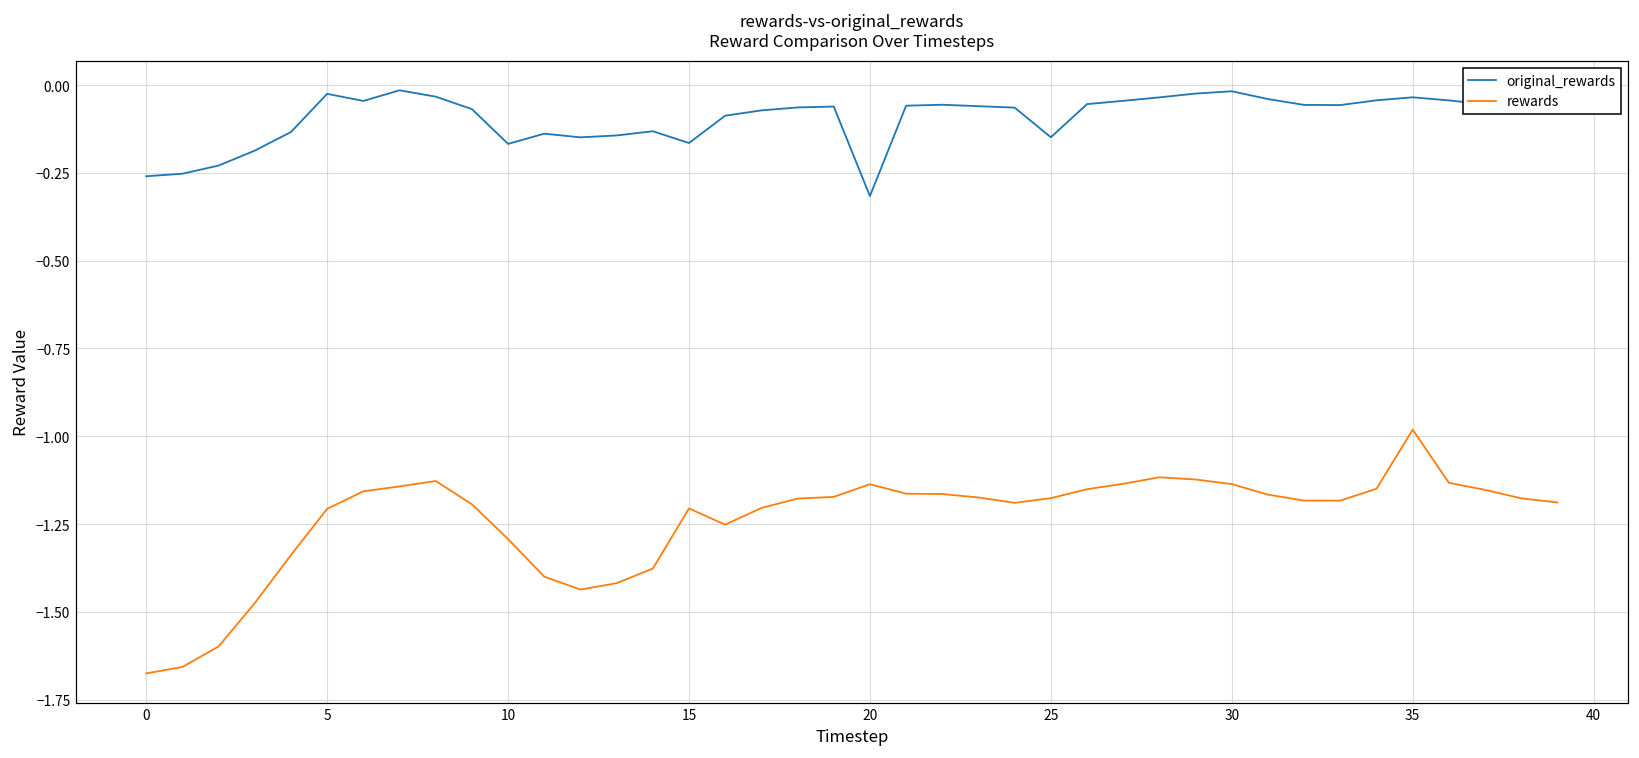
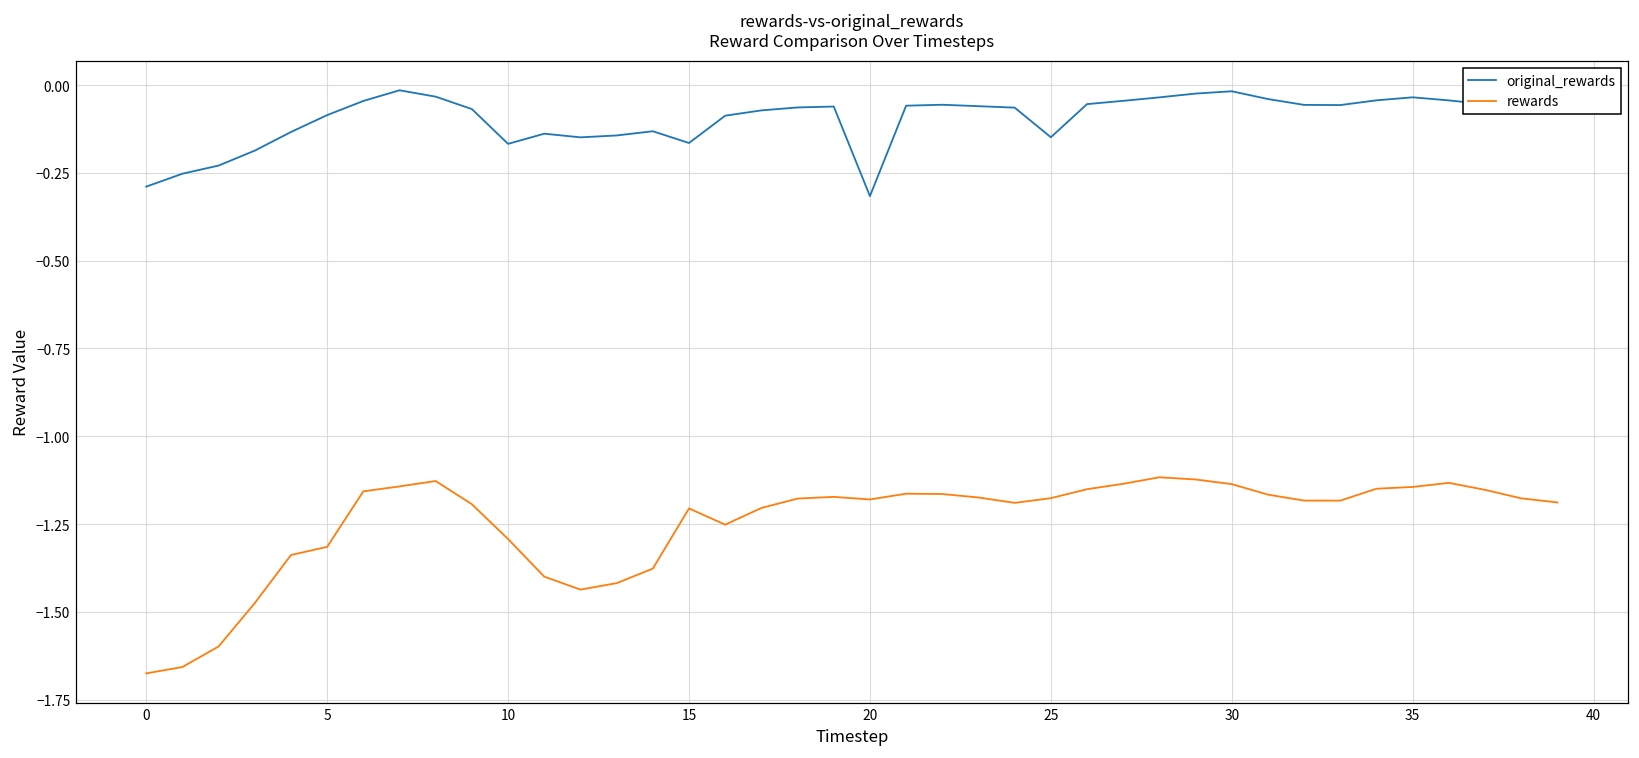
original_rewards, 0: -0.26 -> -0.29
original_rewards, 5: -0.02 -> -0.09
rewards, 5: -1.21 -> -1.31
rewards, 20: -1.14 -> -1.18
rewards, 35: -0.98 -> -1.14
